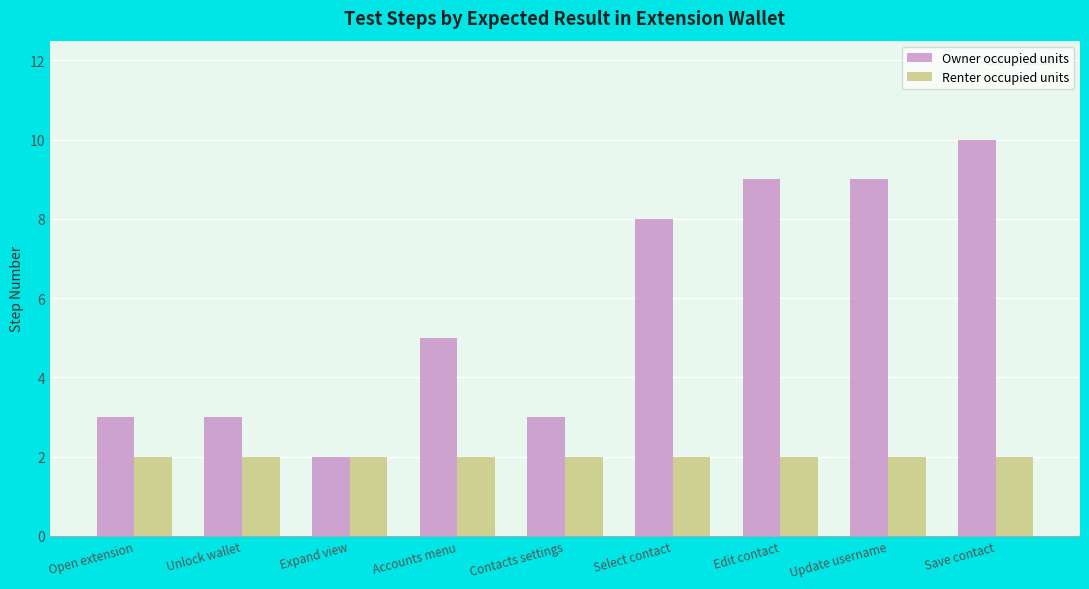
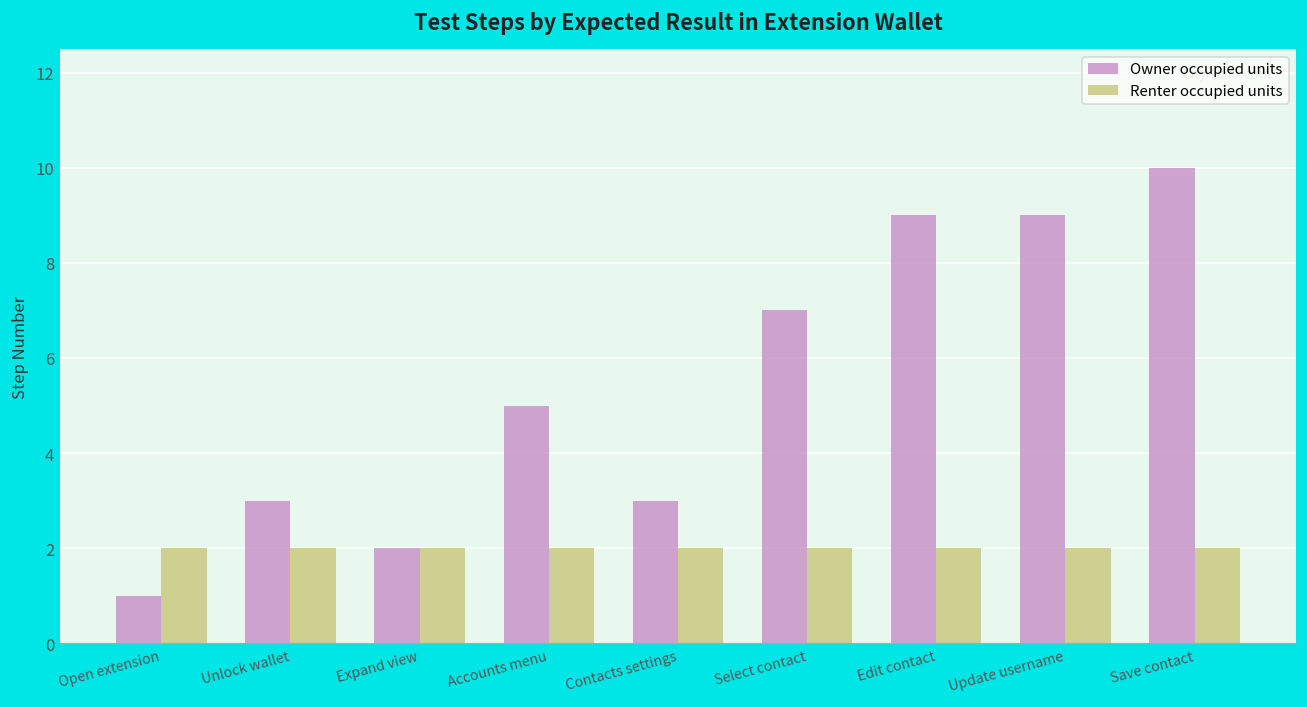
Owner occupied units, Open extension: 3 -> 1
Owner occupied units, Select contact: 8 -> 7
